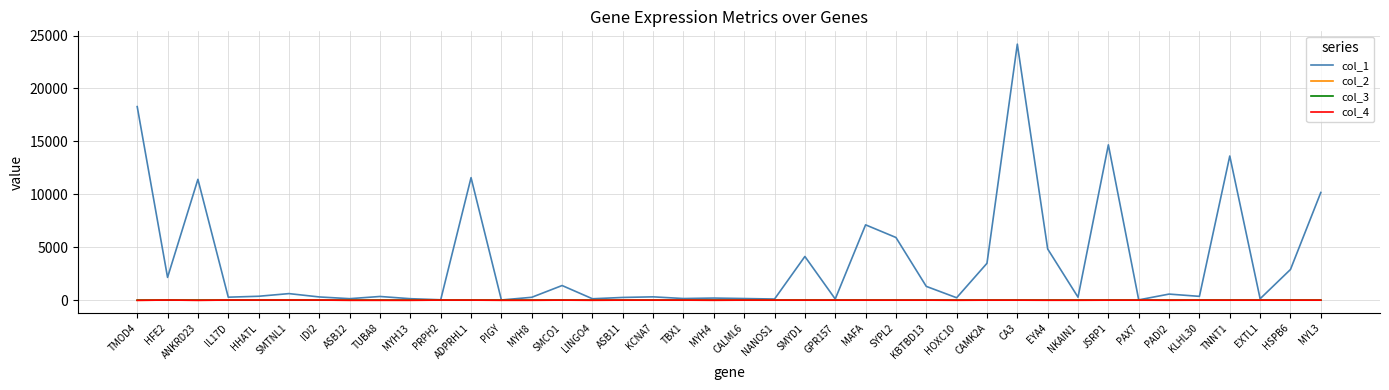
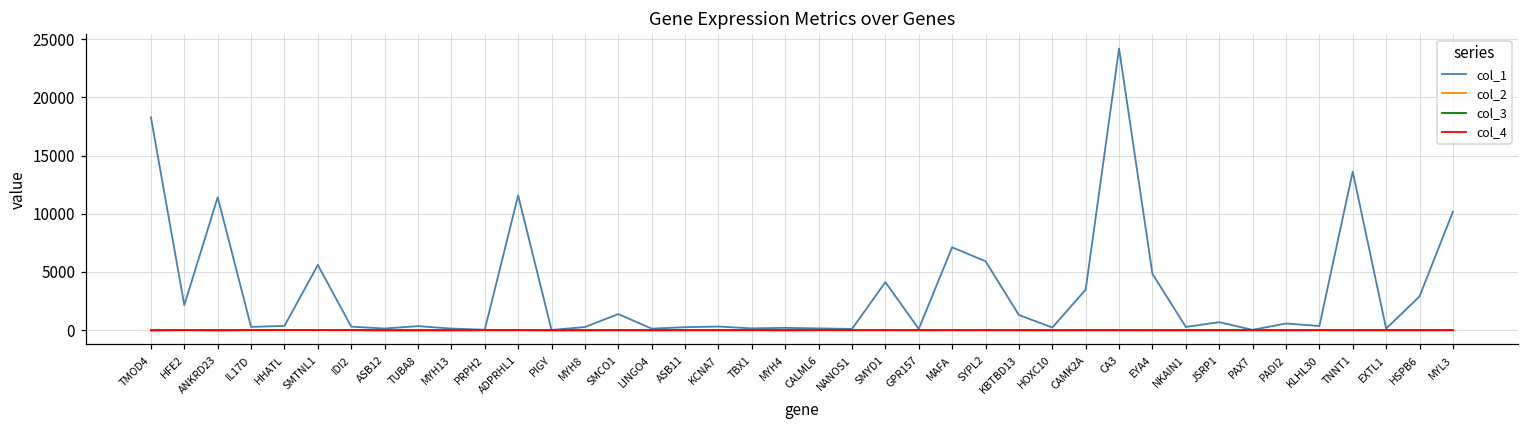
col_1, SMTNL1: 600 -> 5600
col_1, JSRP1: 14700 -> 700
